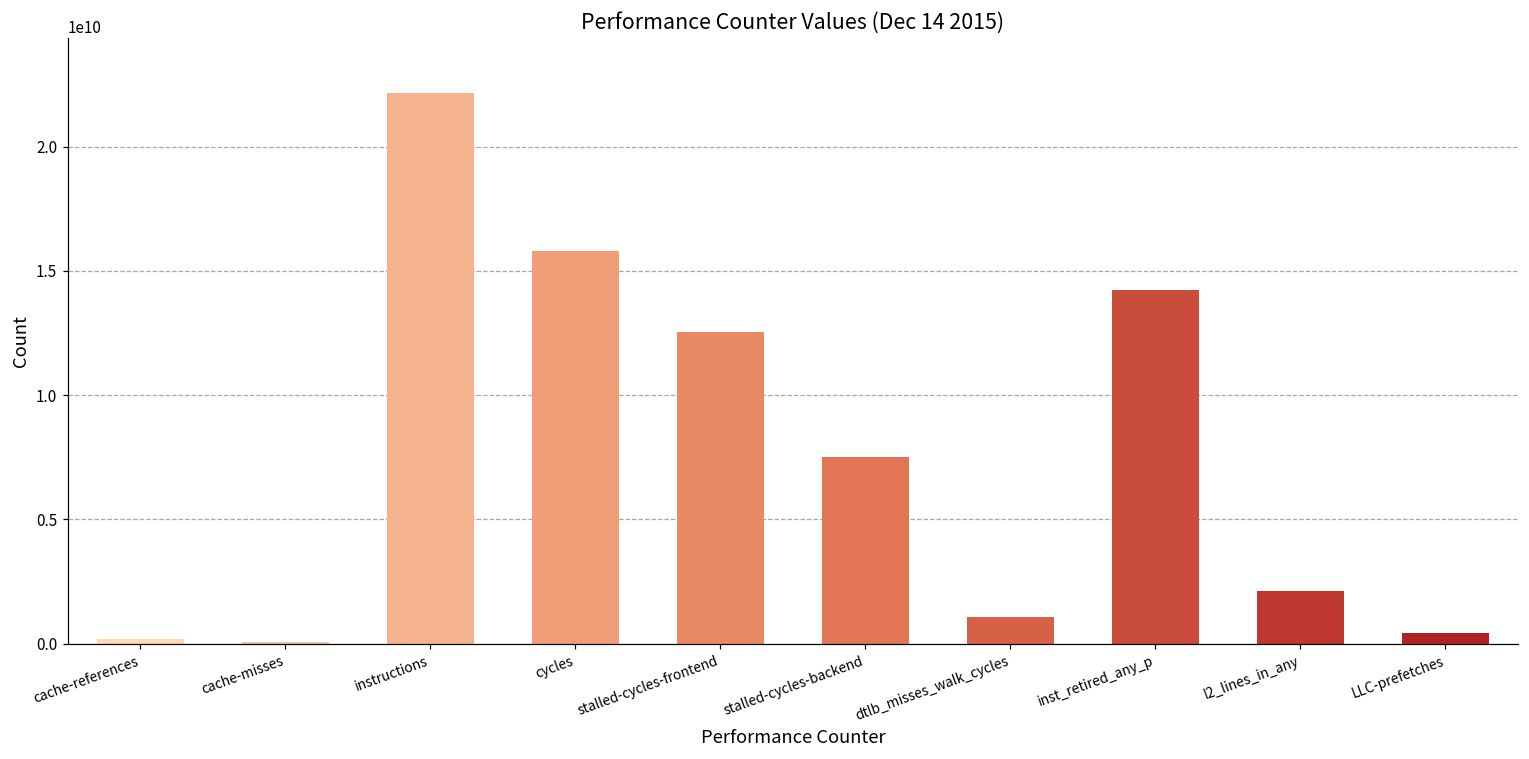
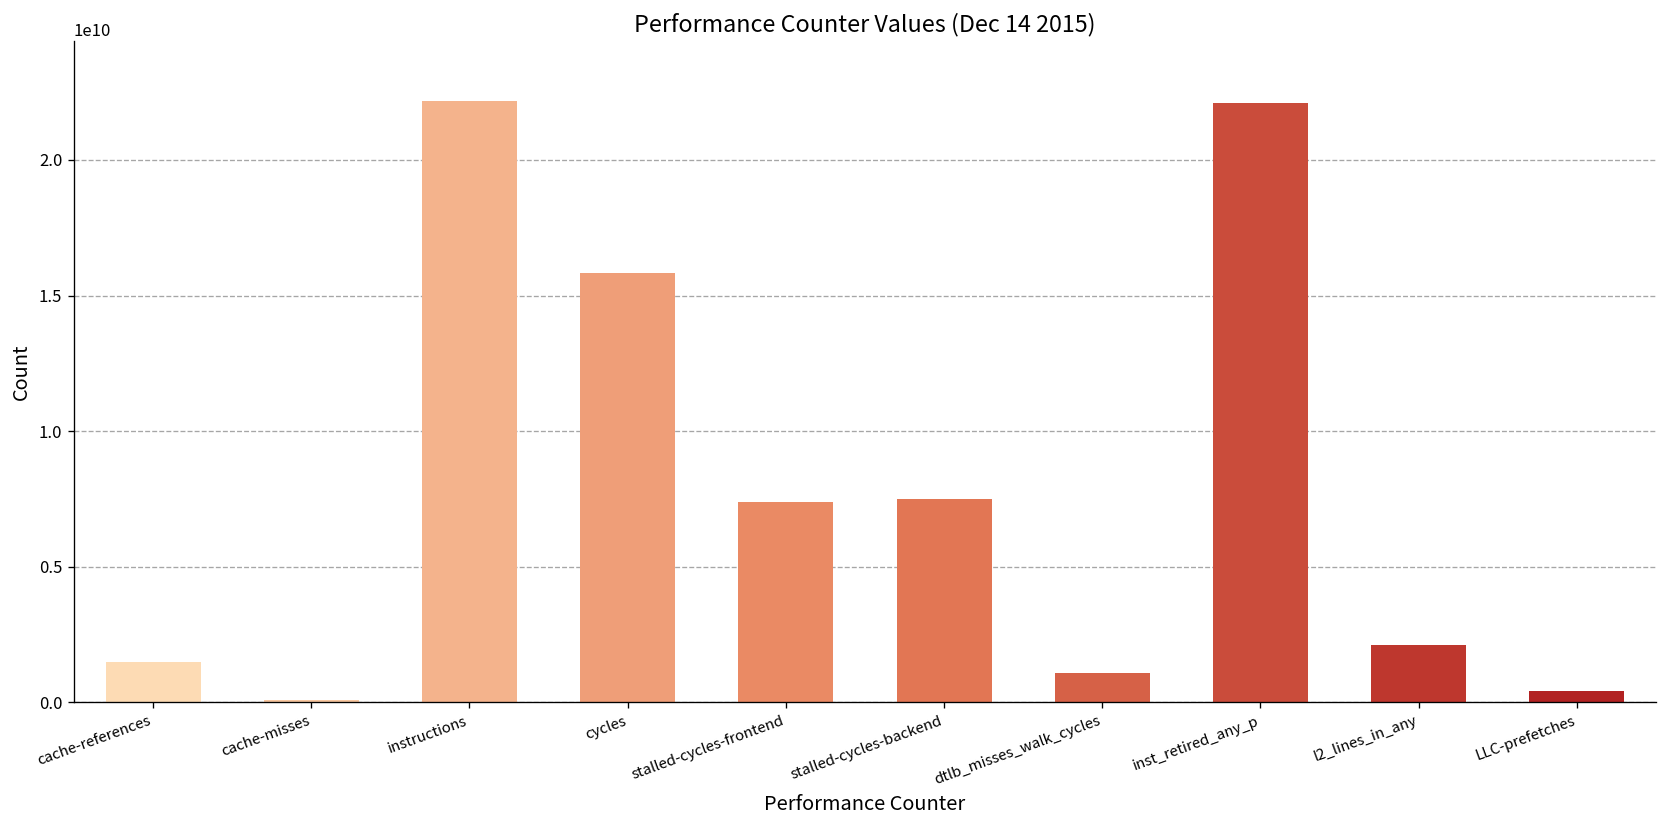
cache-references: 200000000 -> 1500000000
stalled-cycles-frontend: 12500000000 -> 7400000000
inst_retired_any_p: 14200000000 -> 22100000000
